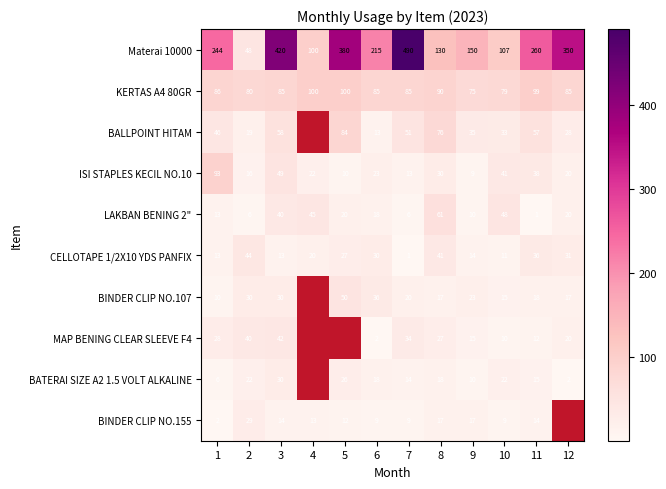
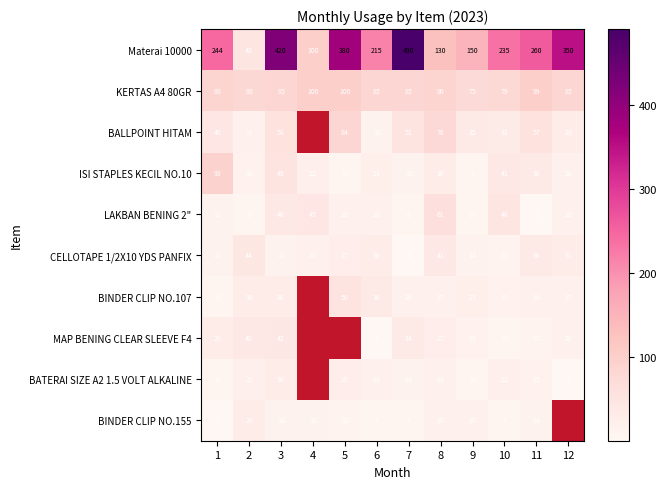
Materai 10000, 10: 107 -> 235
